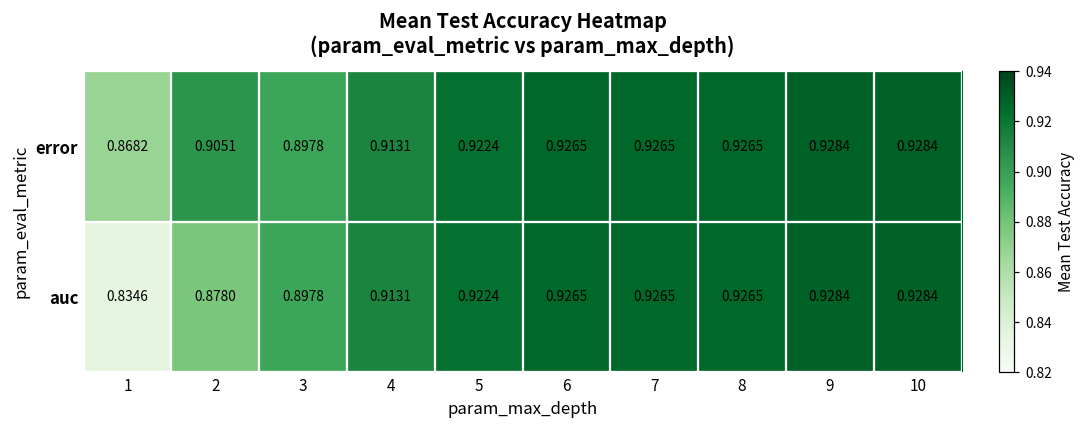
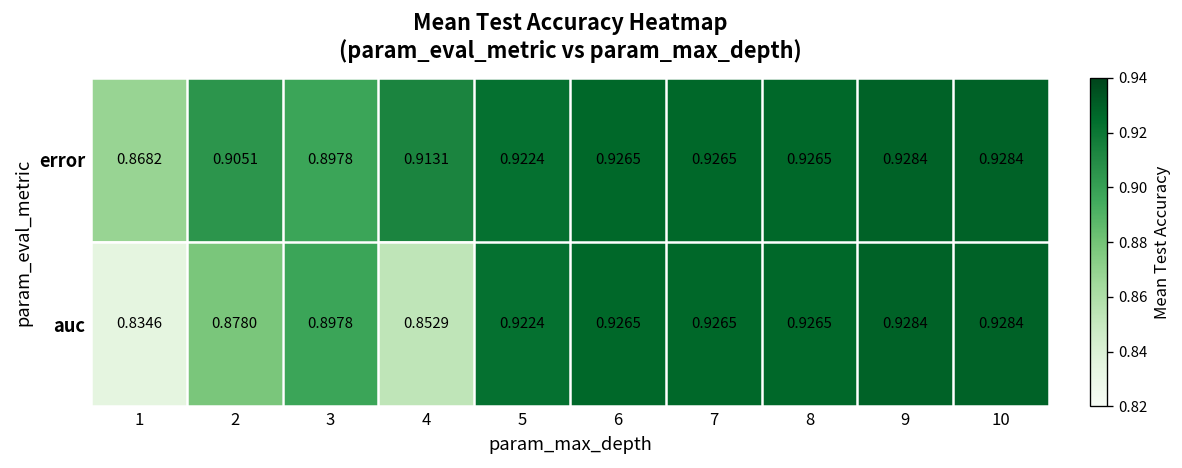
auc, 4: 0.9131 -> 0.8529
